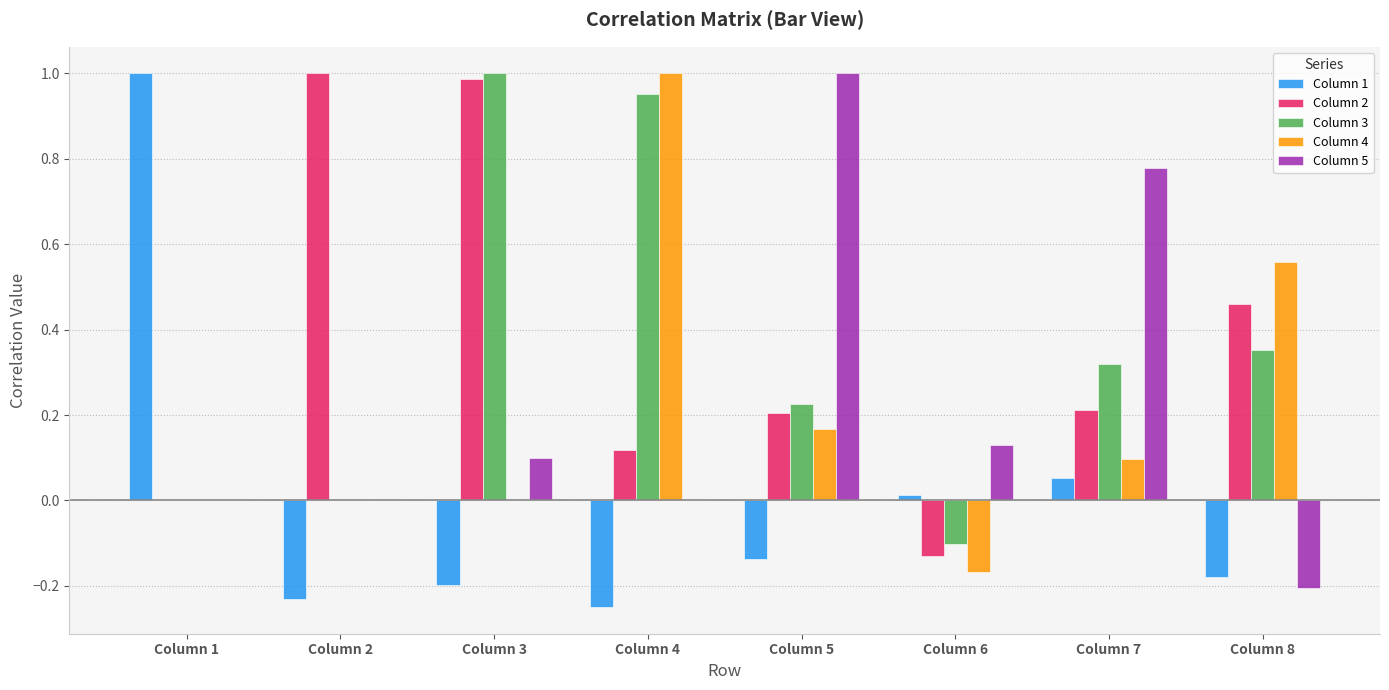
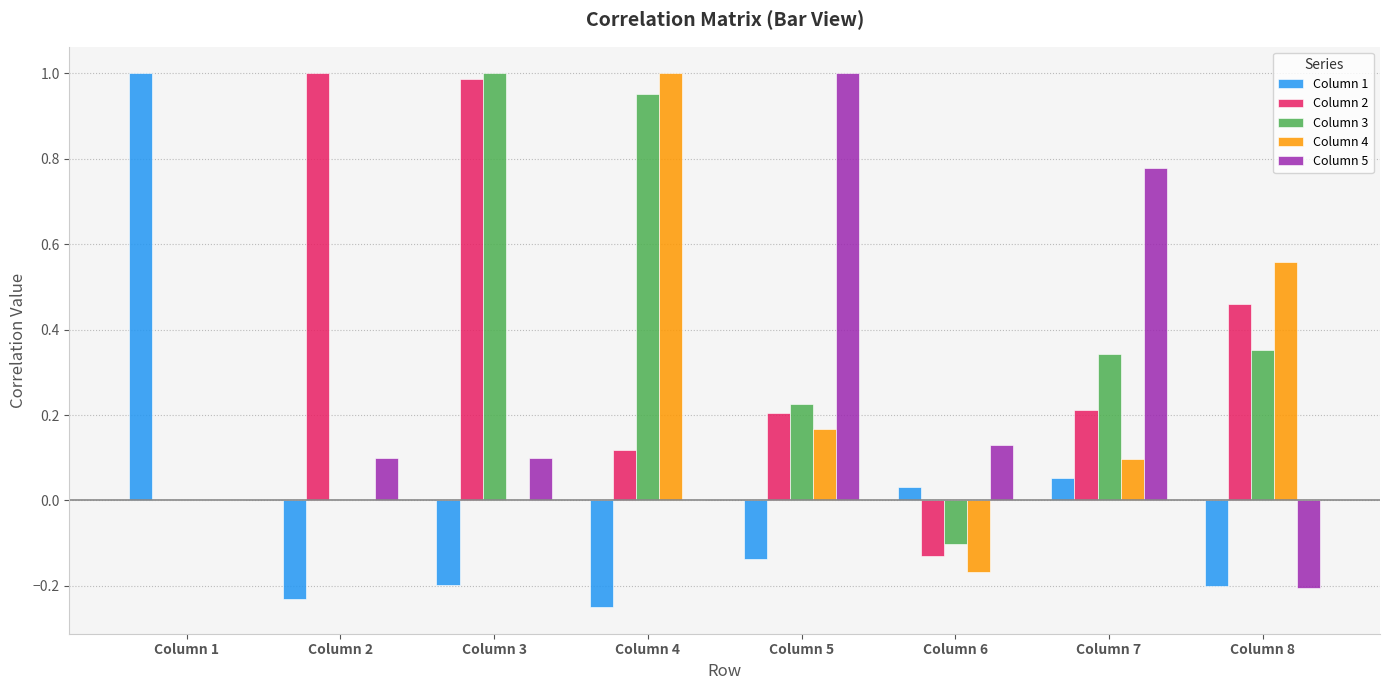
Column 5, Column 2: 0.0 -> 0.1
Column 1, Column 6: 0.01 -> 0.03
Column 3, Column 7: 0.32 -> 0.34
Column 1, Column 8: -0.18 -> -0.20
